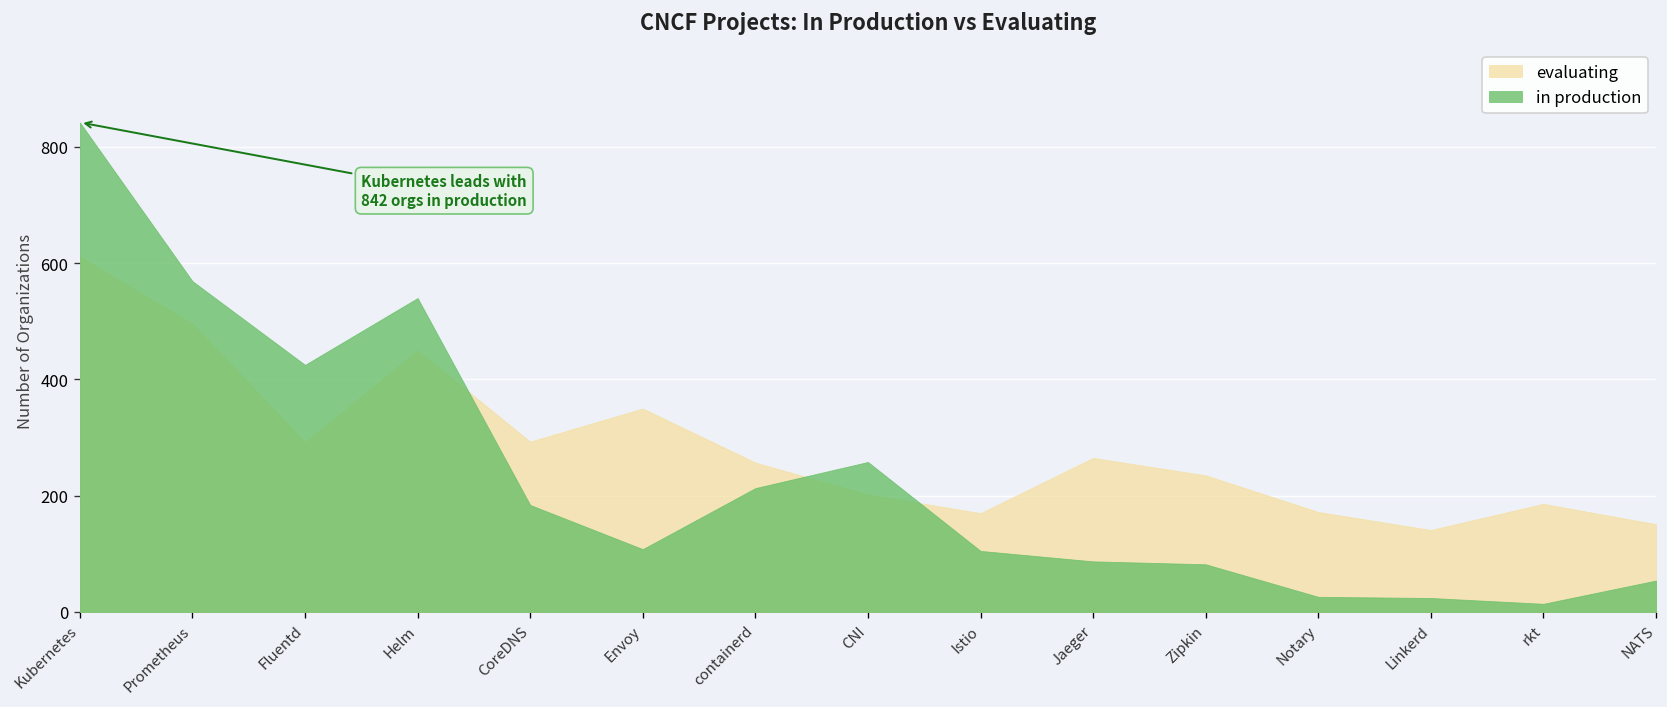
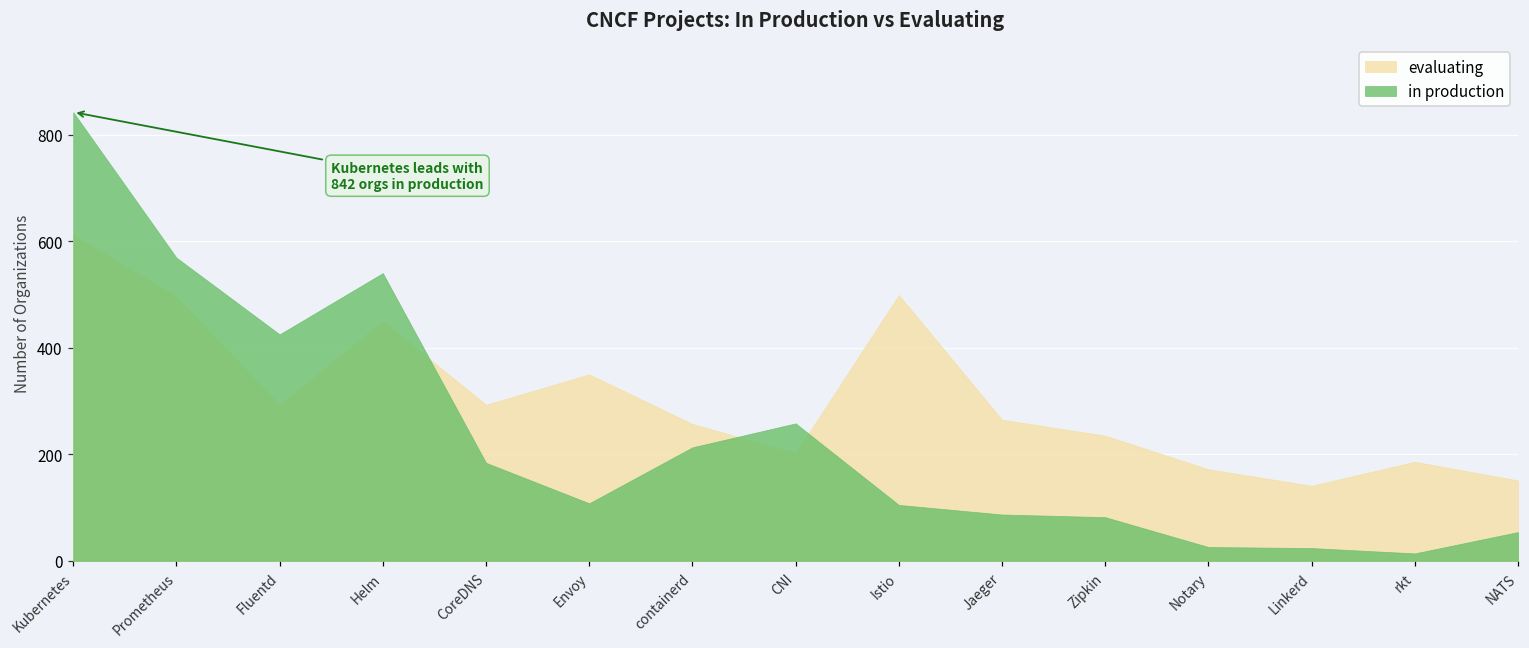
evaluating, Istio: 170 -> 500
